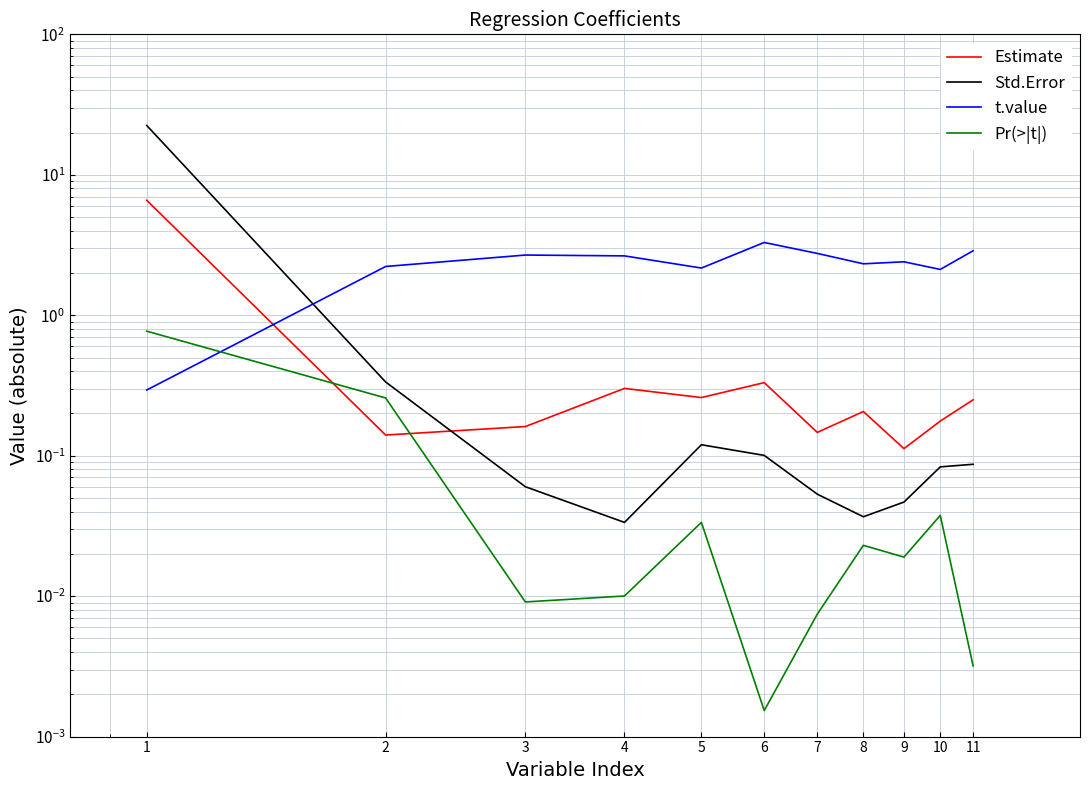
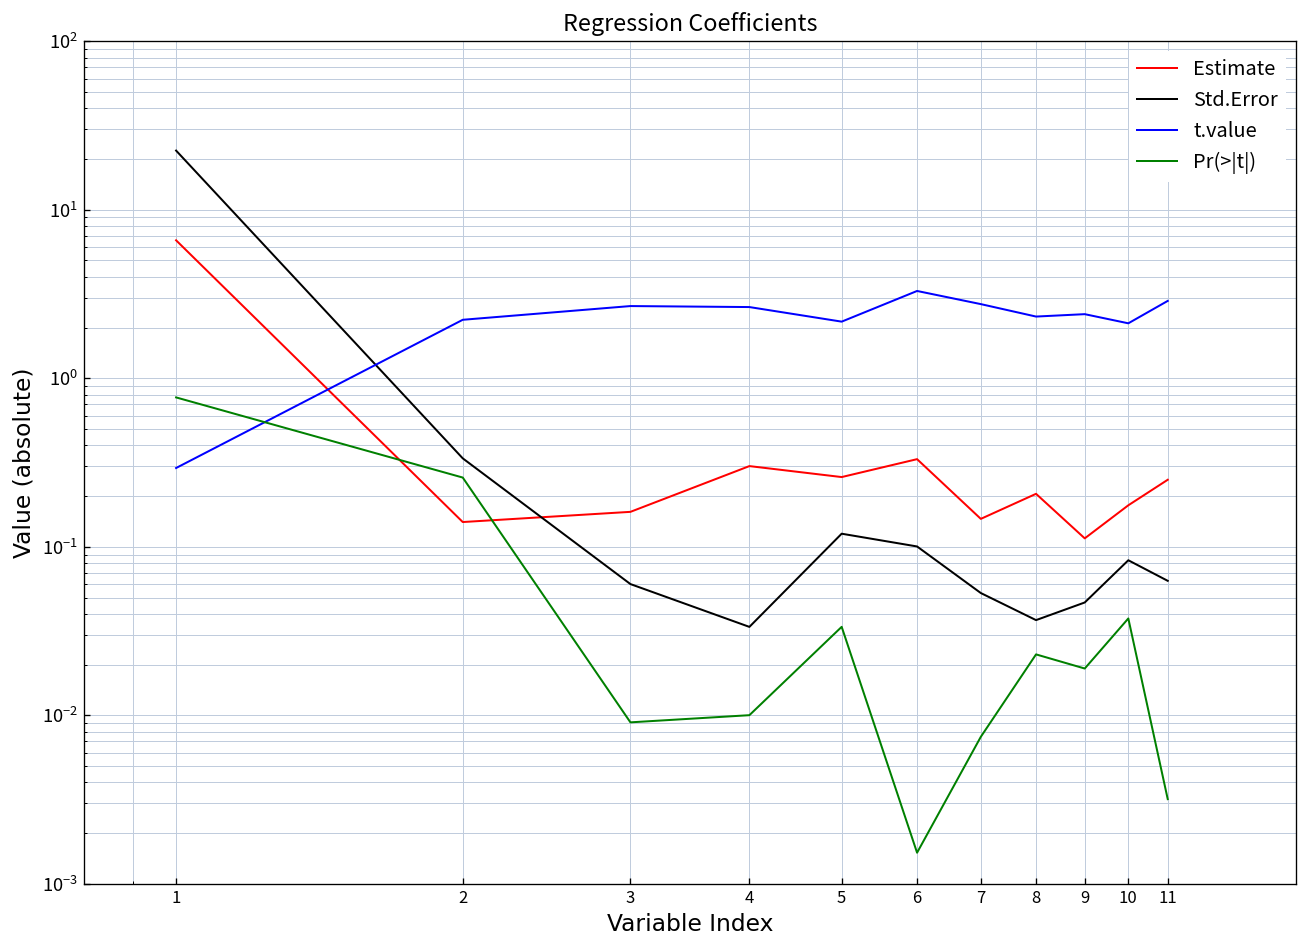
Std.Error, 11: 0.09 -> 0.06
